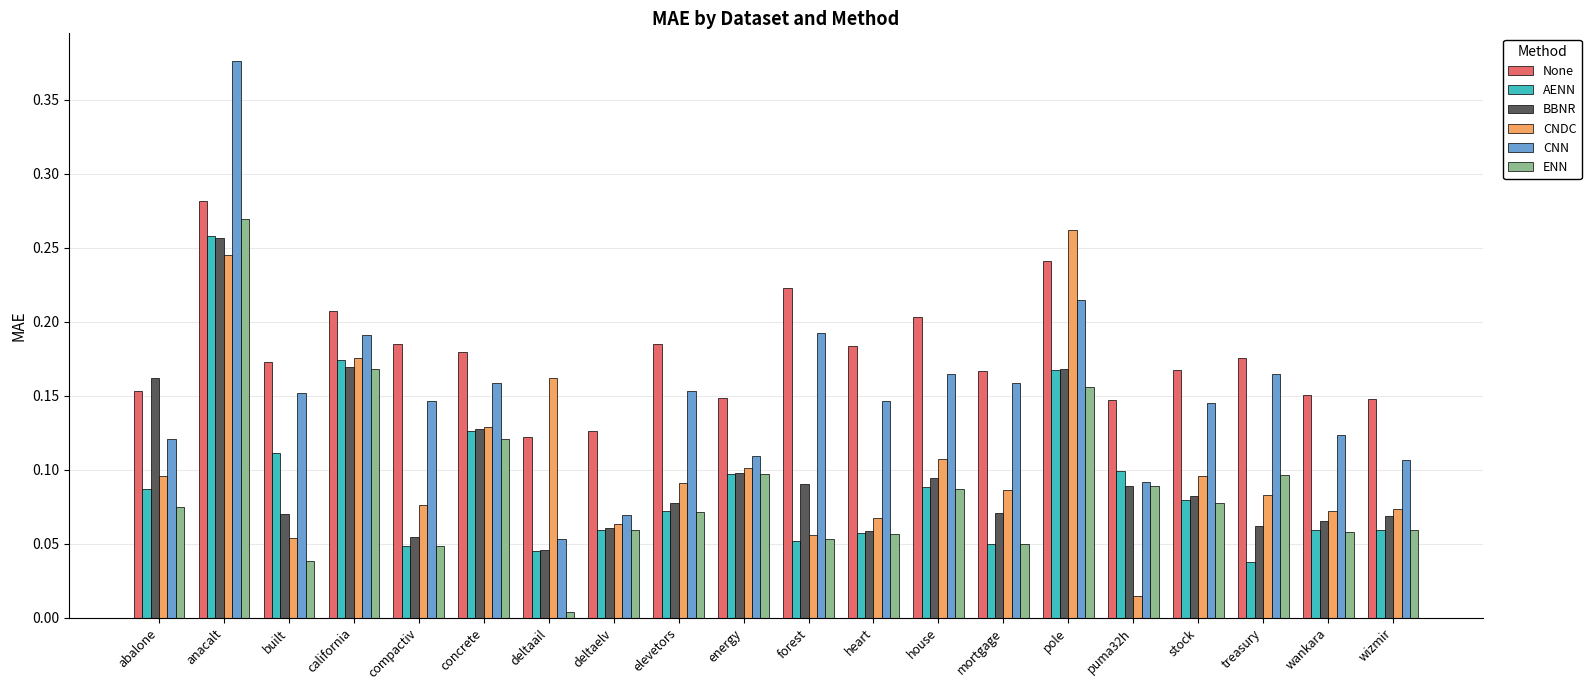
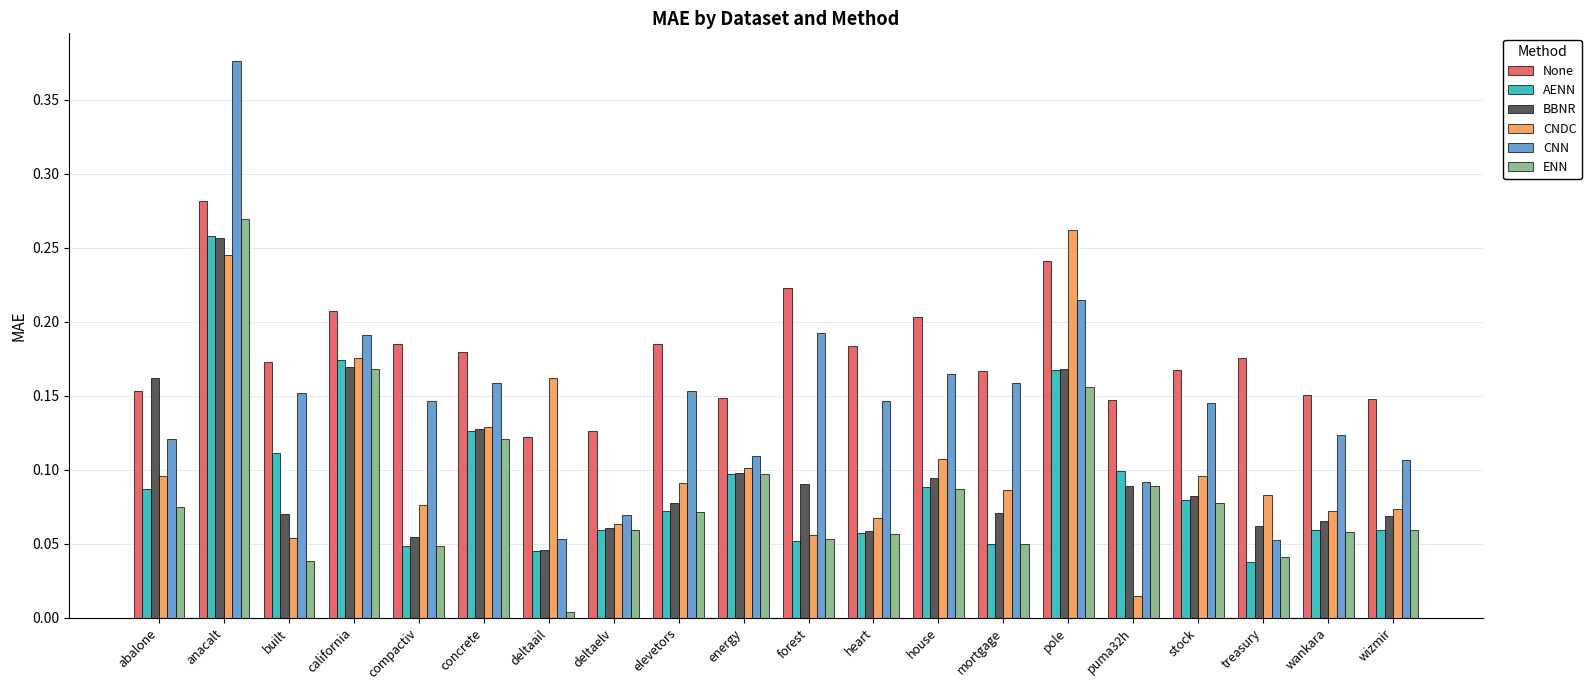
CNN, treasury: 0.165 -> 0.052
ENN, treasury: 0.097 -> 0.041
